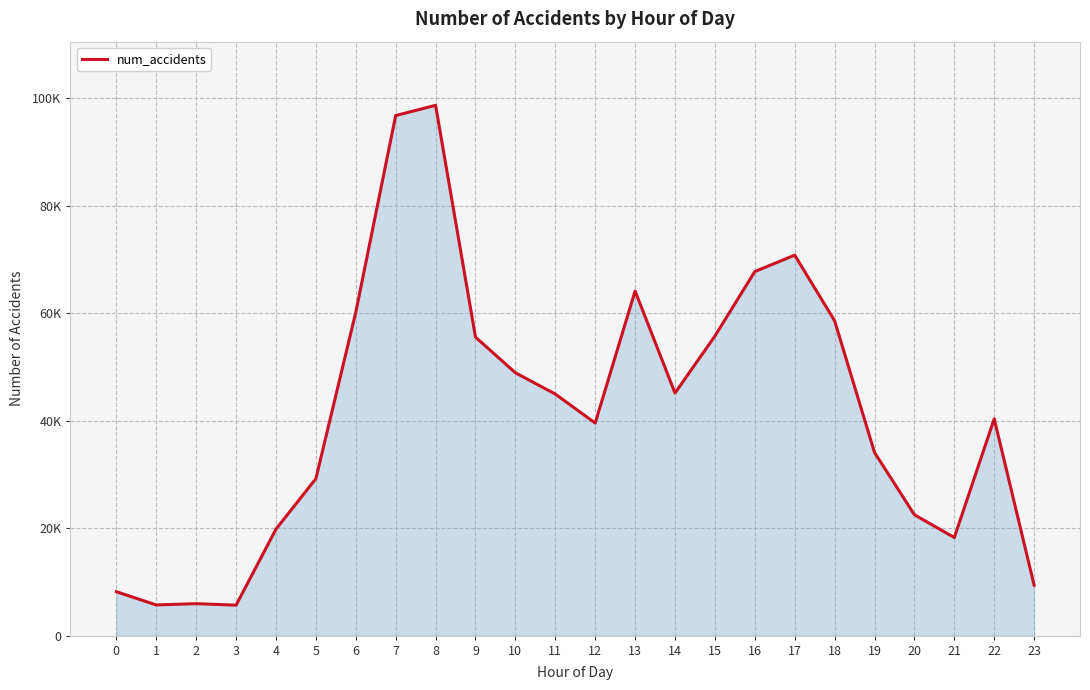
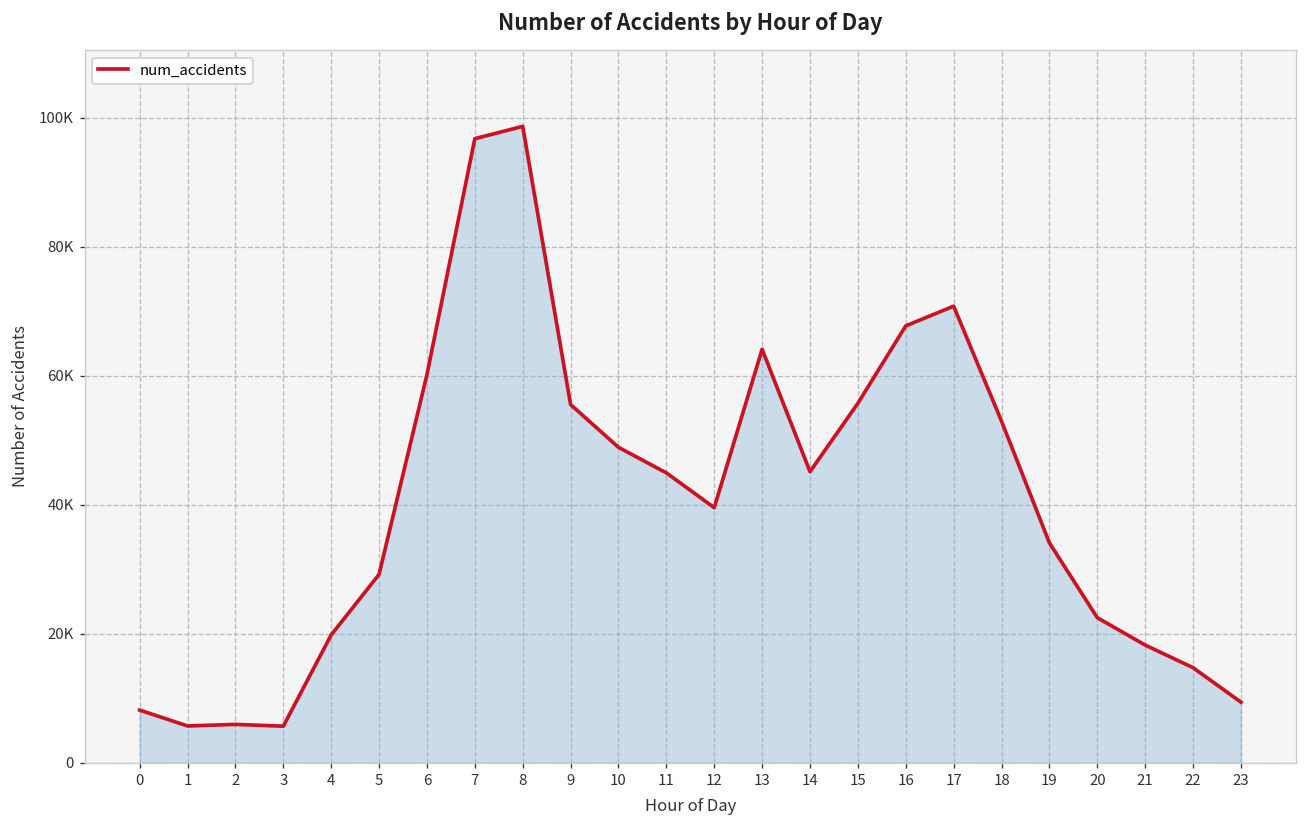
18: 59000 -> 53000
22: 40000 -> 15000
